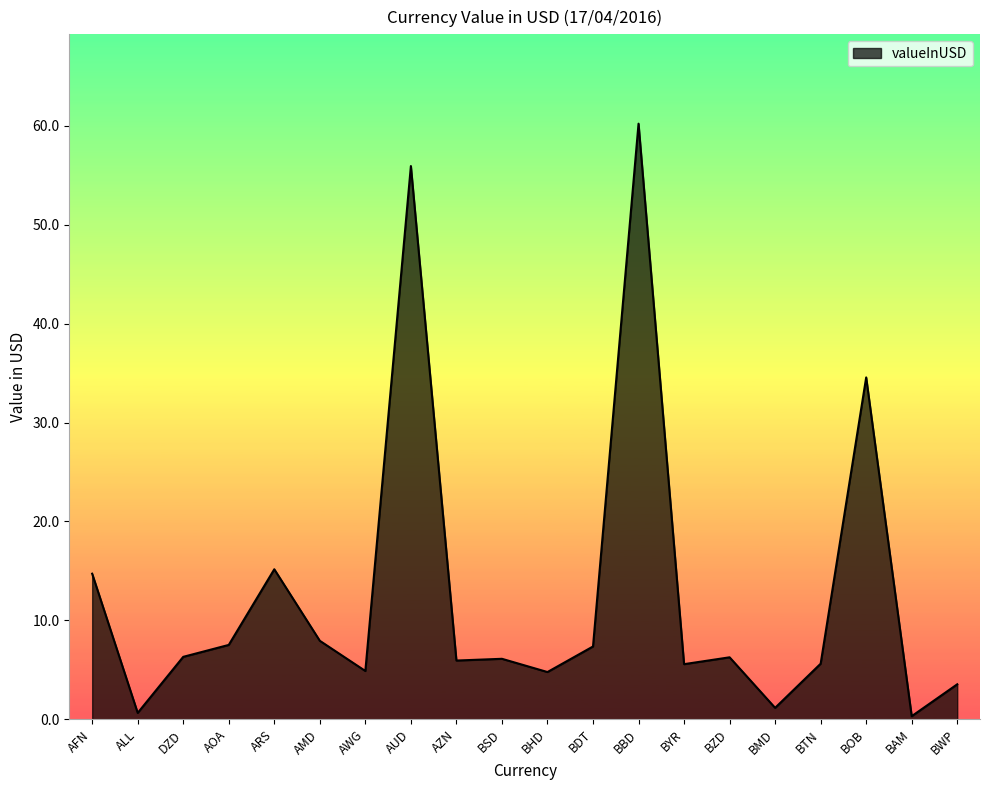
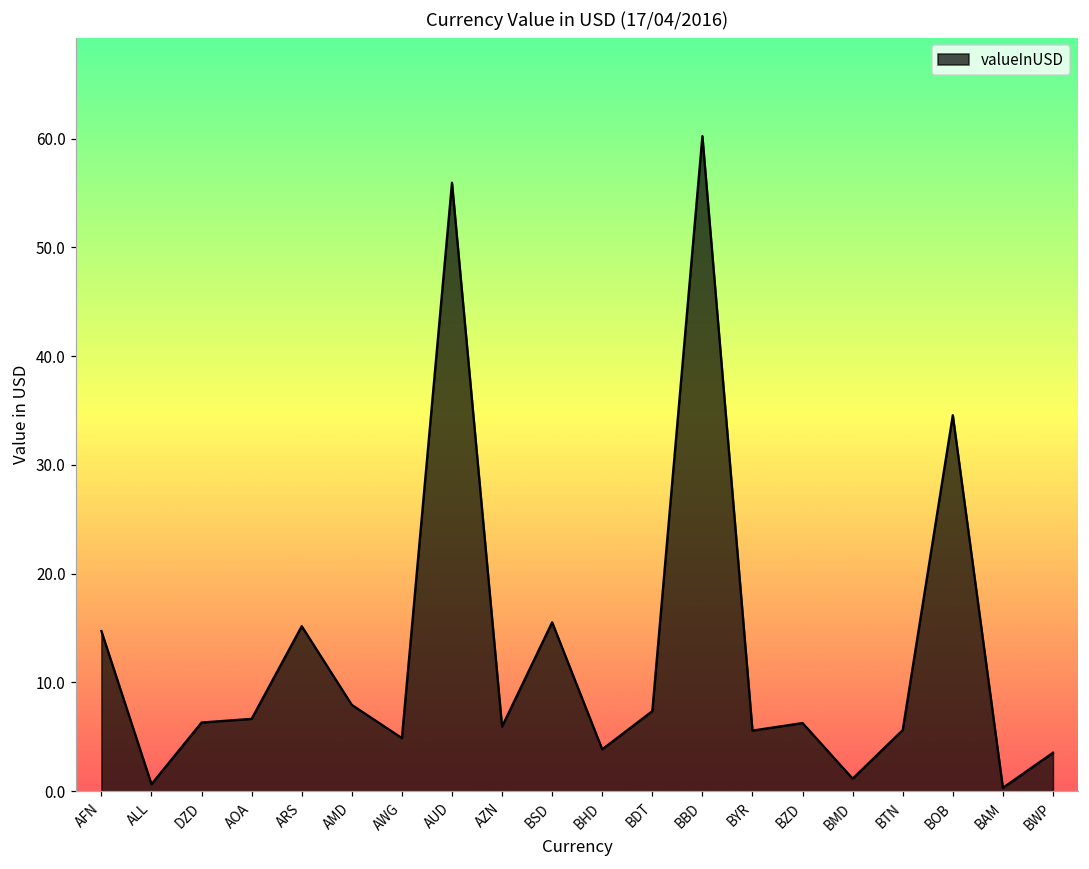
AOA: 8 -> 7
BSD: 6 -> 16
BHD: 5 -> 4
